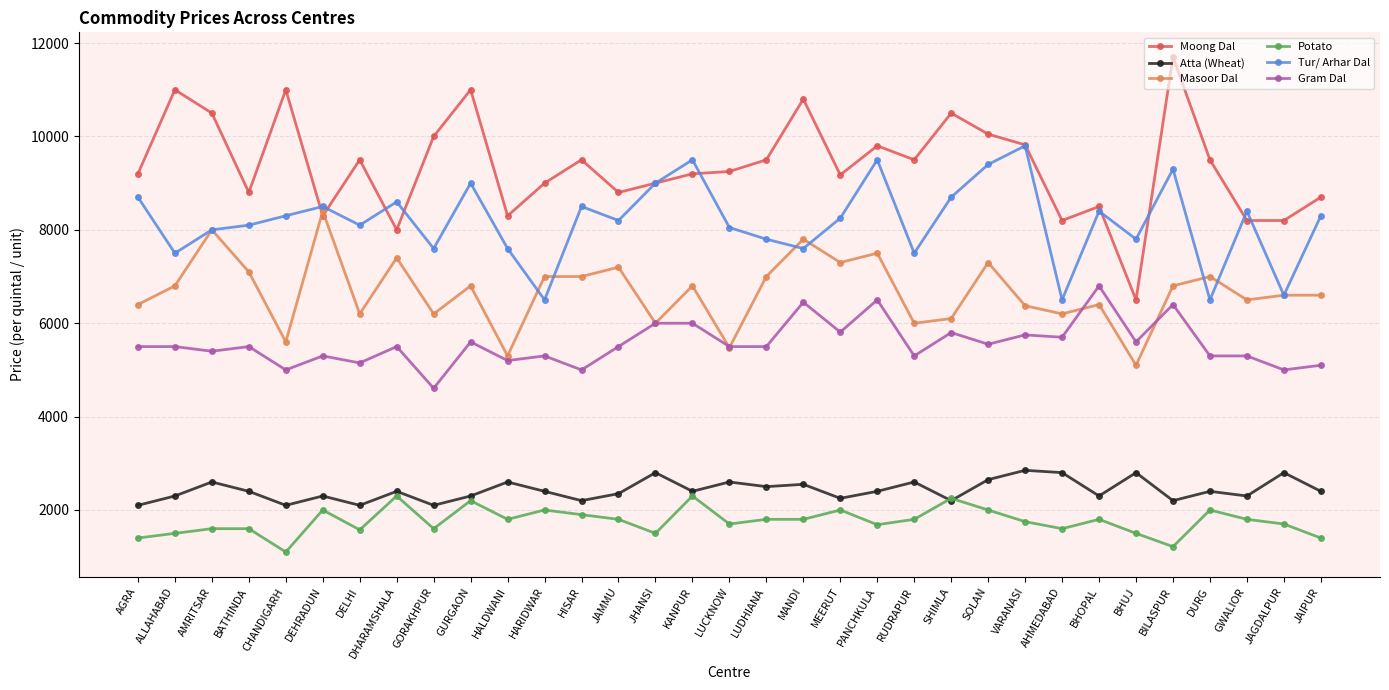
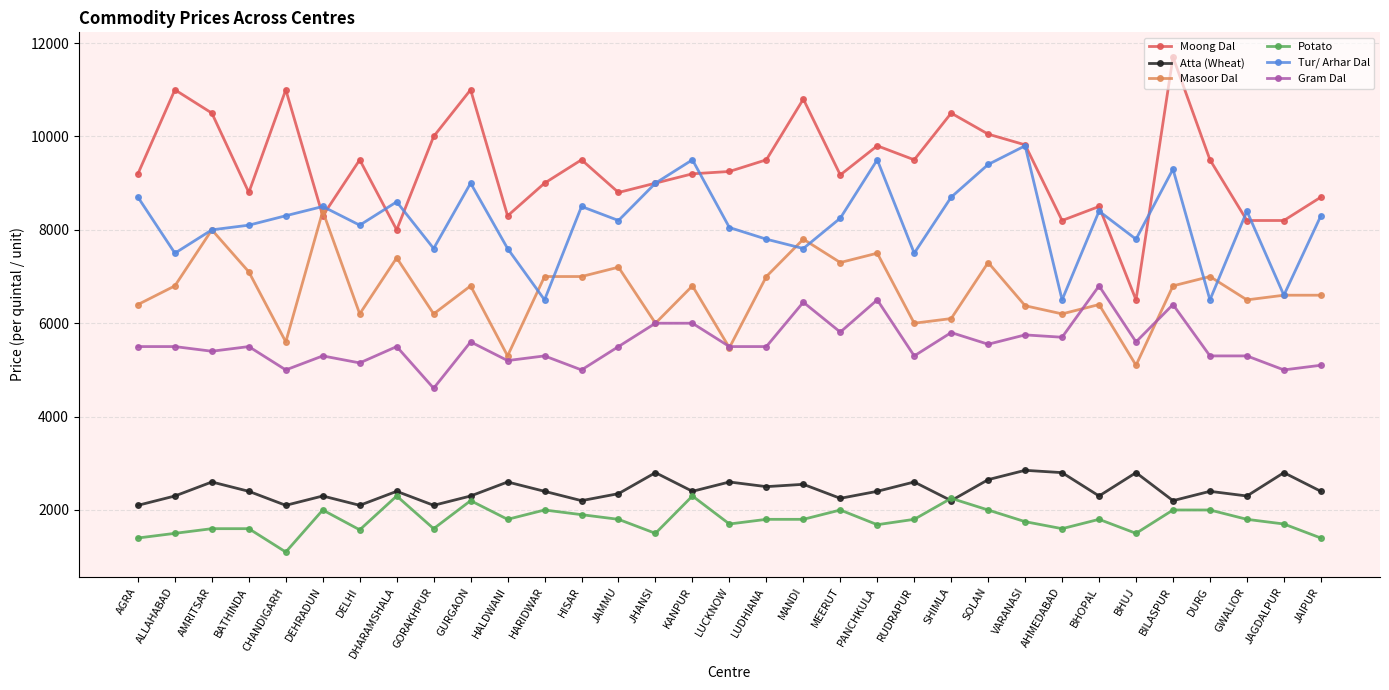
Potato, BILASPUR: 1200 -> 2000
